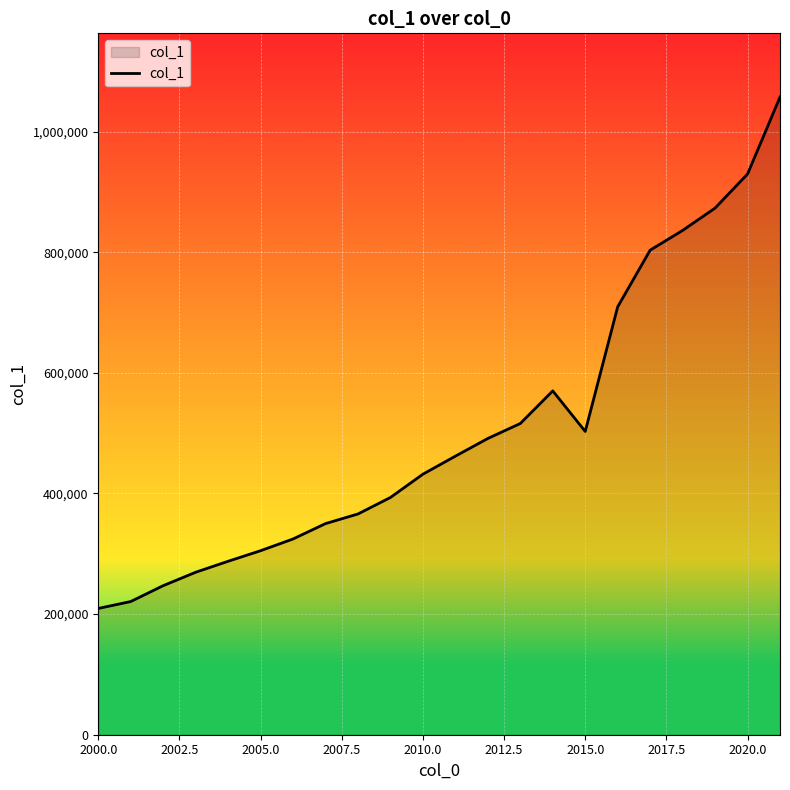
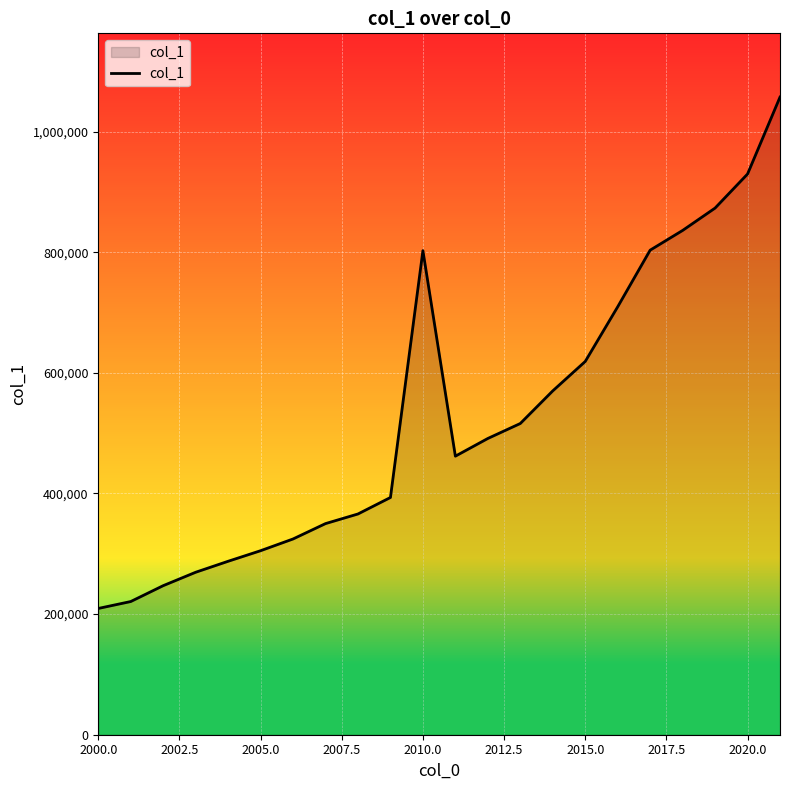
2010.0: 430,000 -> 800,000
2015.0: 500,000 -> 620,000
